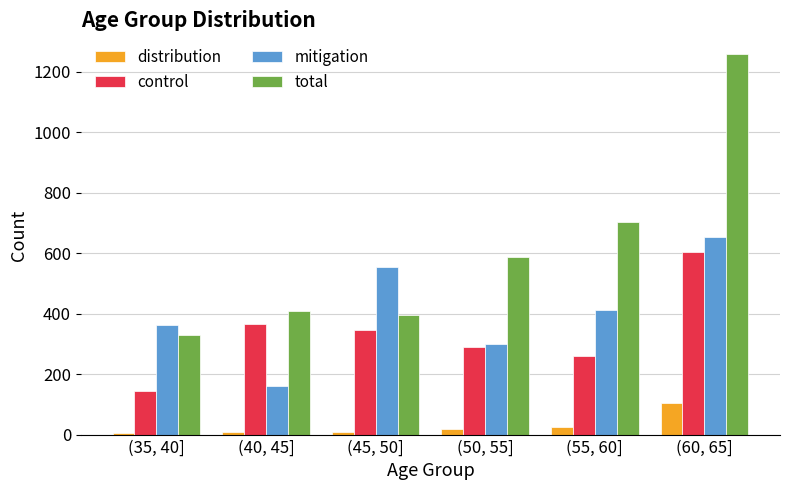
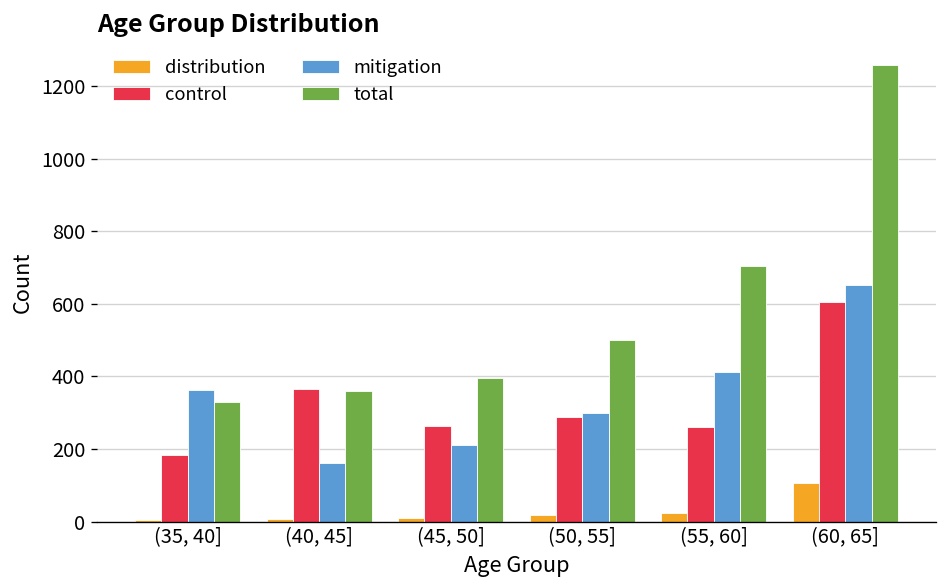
control, (35, 40]: 140 -> 180
total, (40, 45]: 410 -> 360
control, (45, 50]: 350 -> 260
mitigation, (45, 50]: 550 -> 210
total, (50, 55]: 590 -> 500
